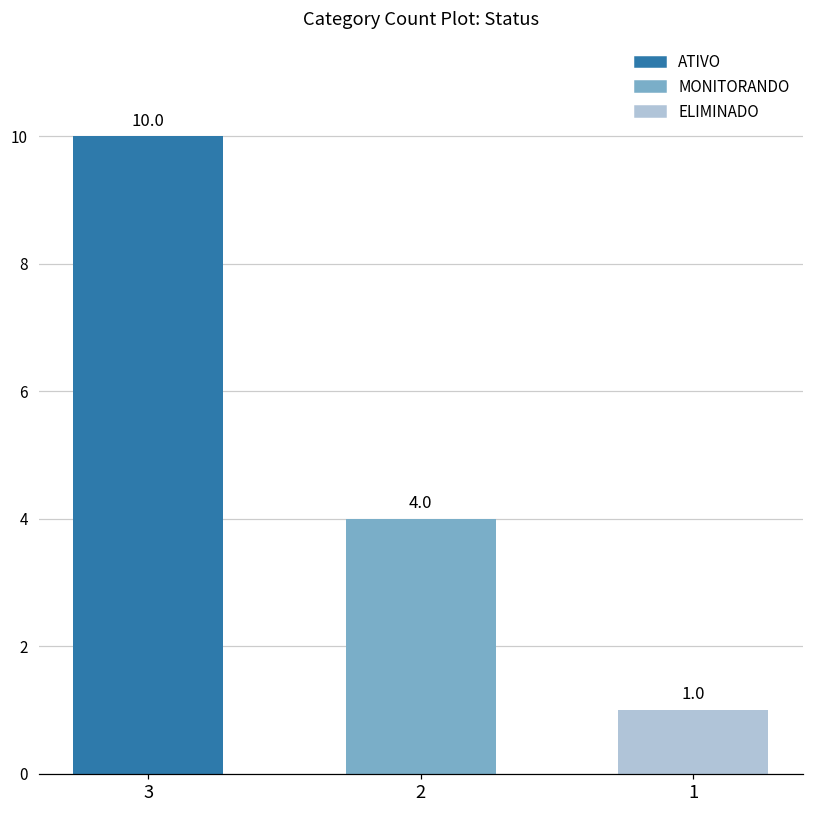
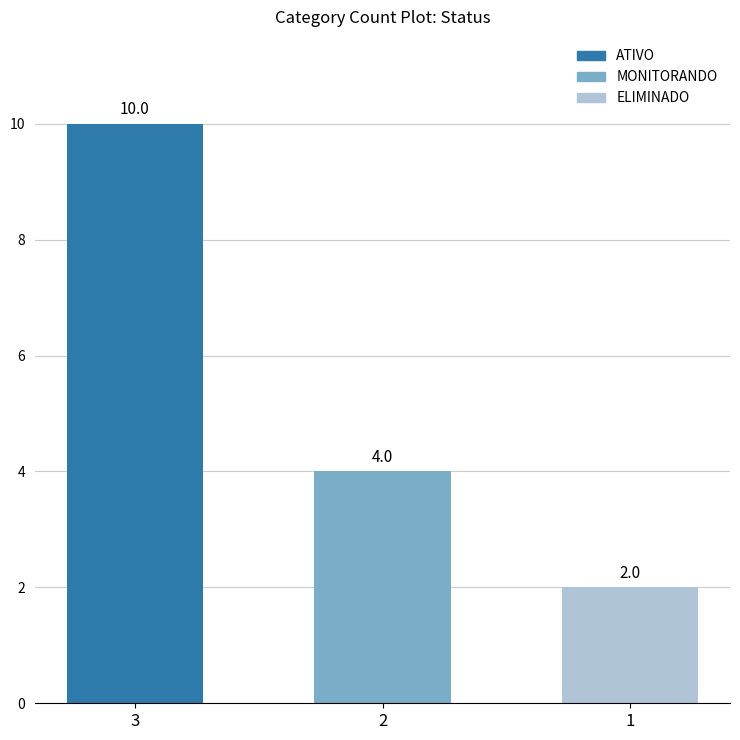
1: 1.0 -> 2.0
